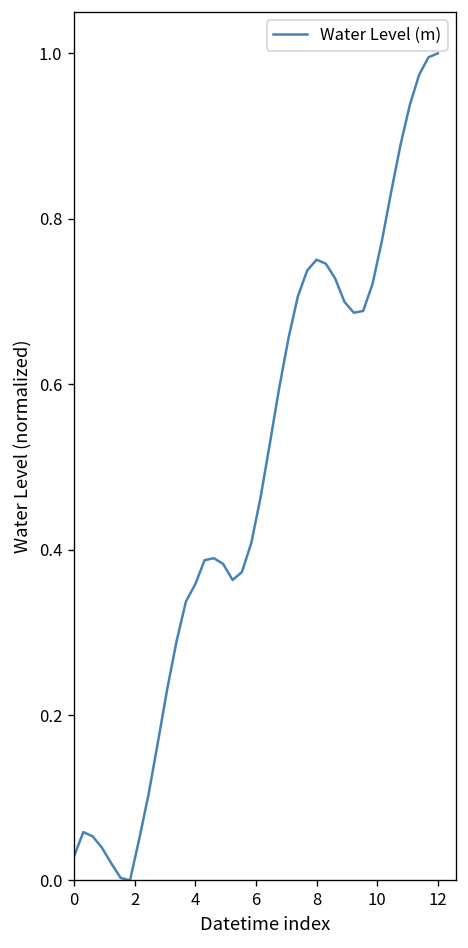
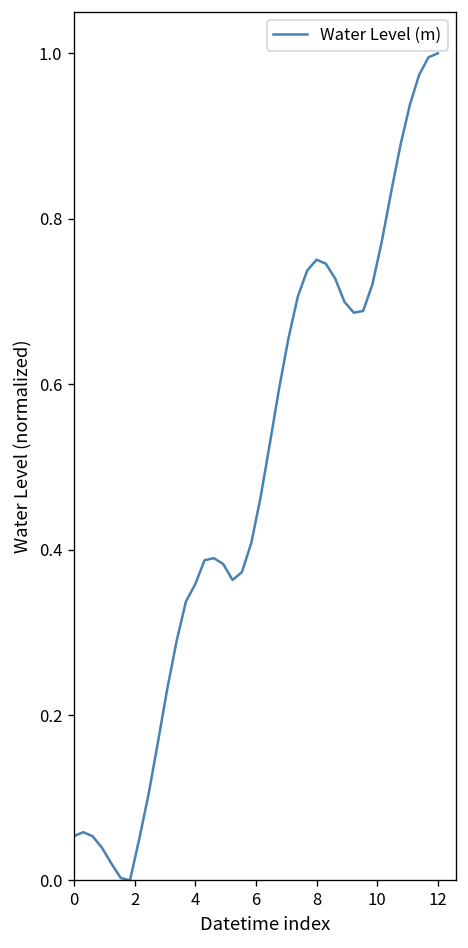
0: 0.03 -> 0.05
